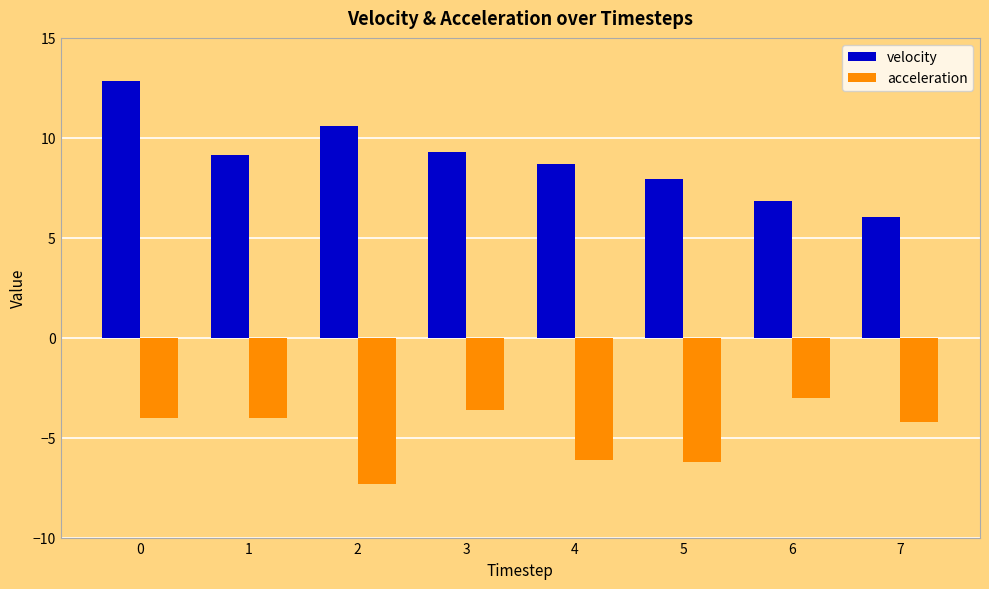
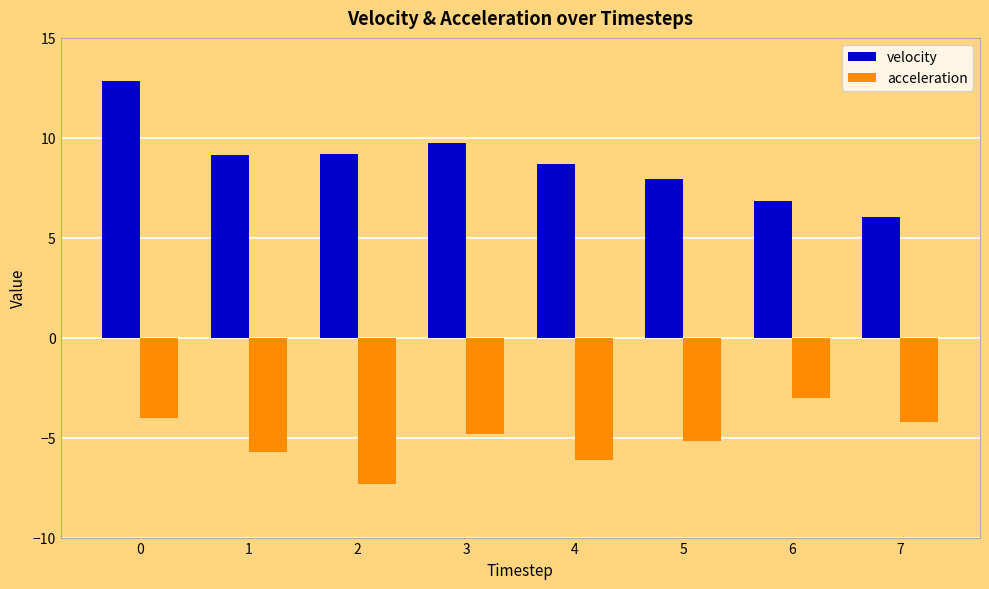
acceleration, 1: -4.0 -> -5.7
velocity, 2: 10.6 -> 9.2
velocity, 3: 9.3 -> 9.8
acceleration, 3: -3.6 -> -4.8
acceleration, 5: -6.2 -> -5.2
